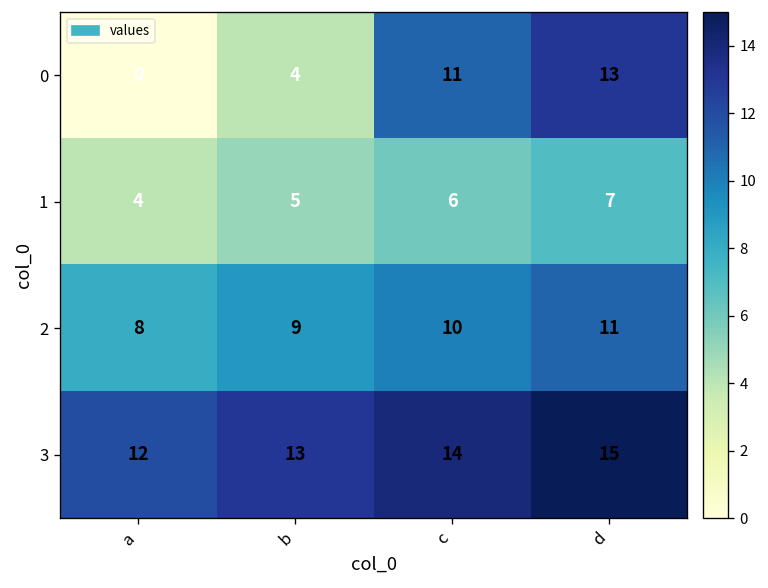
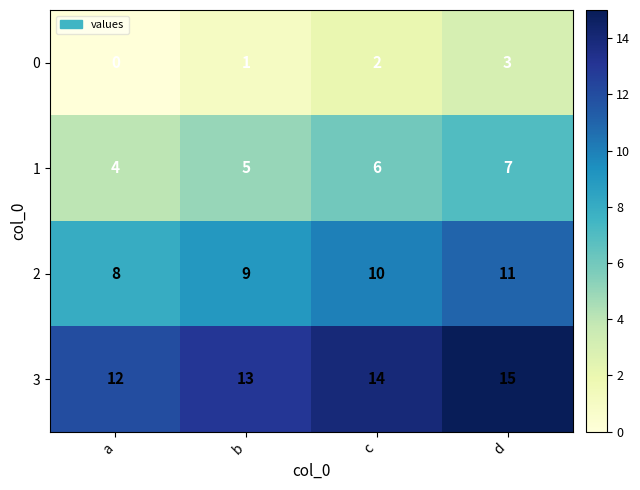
0, b: 4 -> 1
0, c: 11 -> 2
0, d: 13 -> 3
